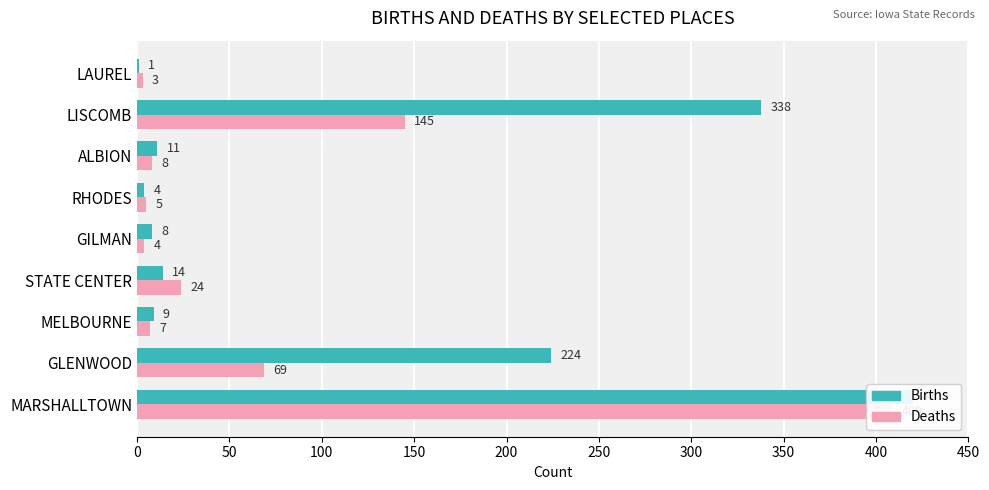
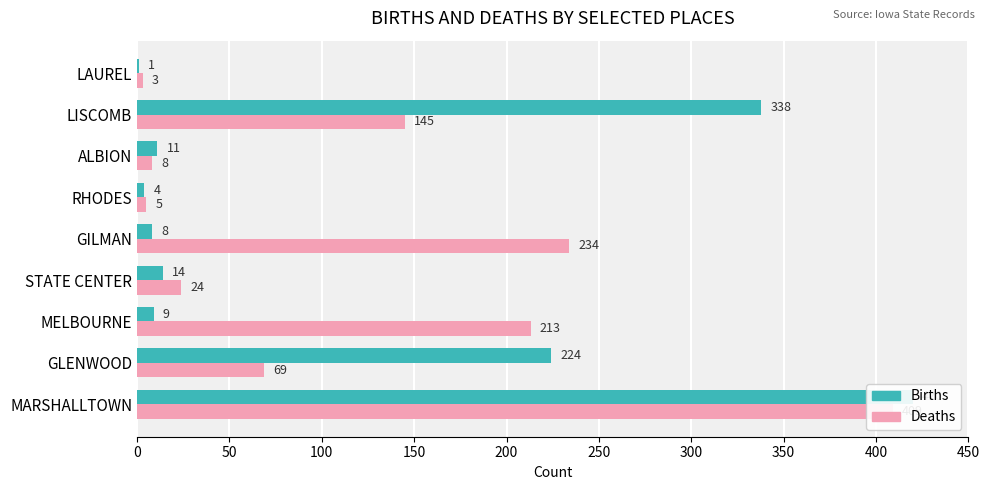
Deaths, GILMAN: 4 -> 234
Deaths, MELBOURNE: 7 -> 213
